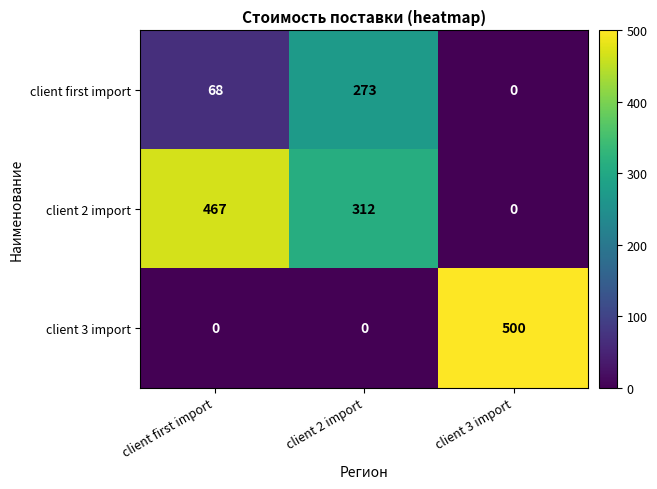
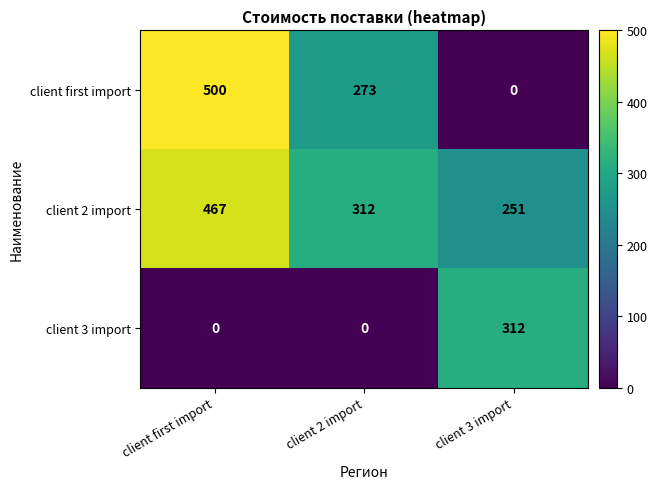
client first import, client first import: 68 -> 500
client 2 import, client 3 import: 0 -> 251
client 3 import, client 3 import: 500 -> 312
